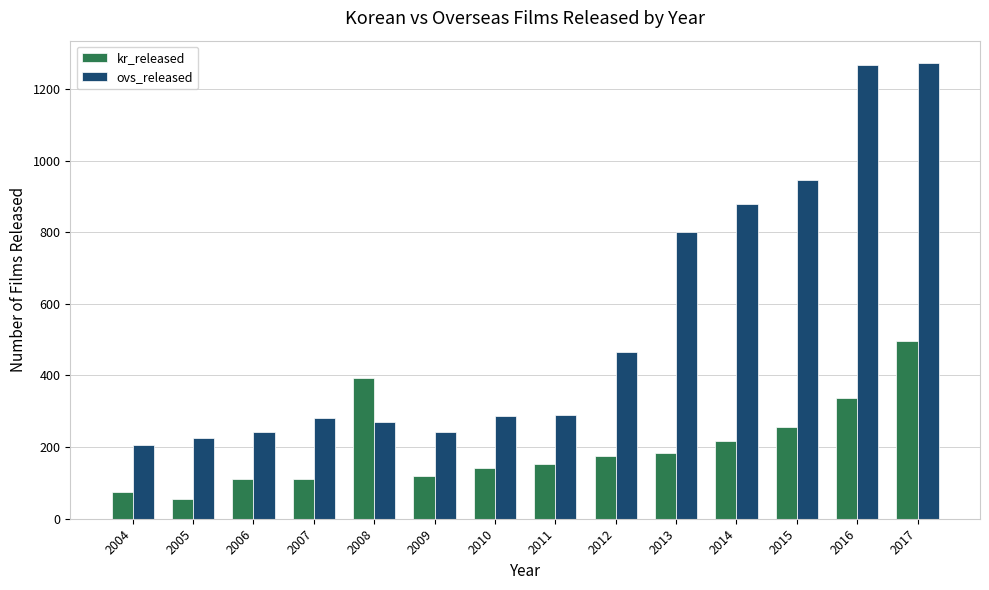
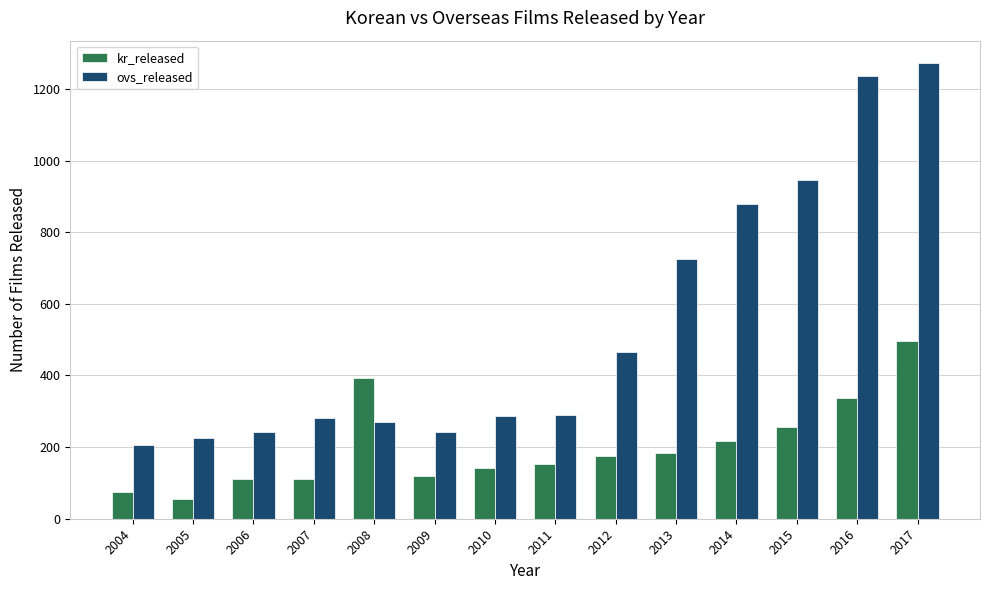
ovs_released, 2013: 800 -> 720
ovs_released, 2016: 1270 -> 1240
